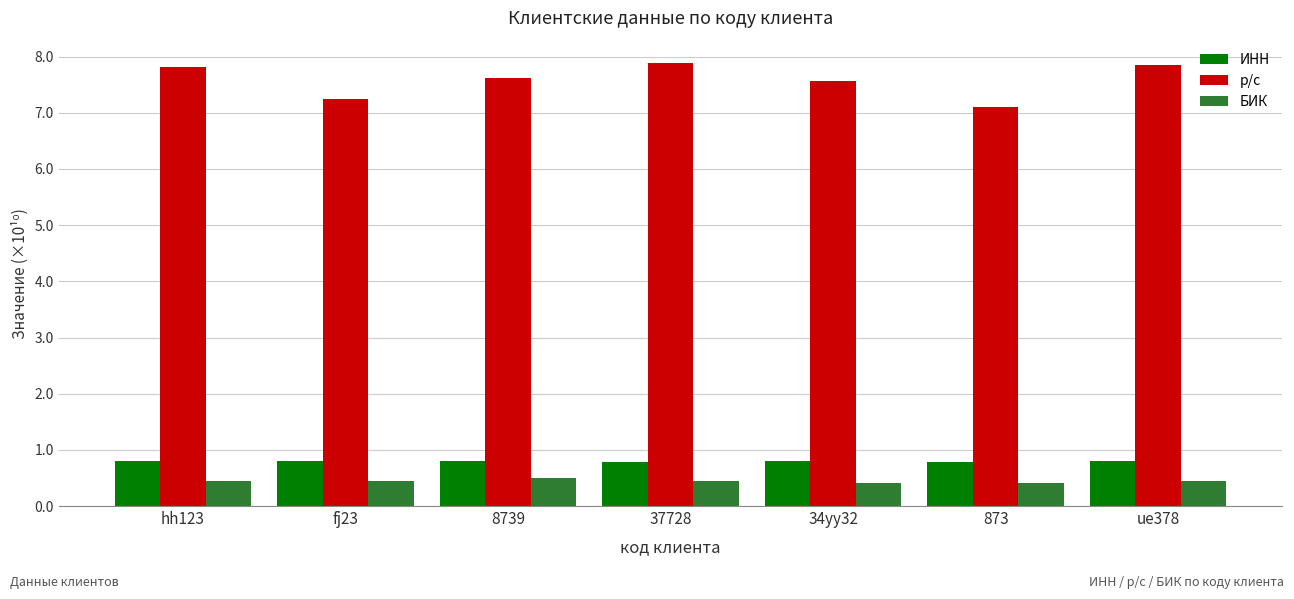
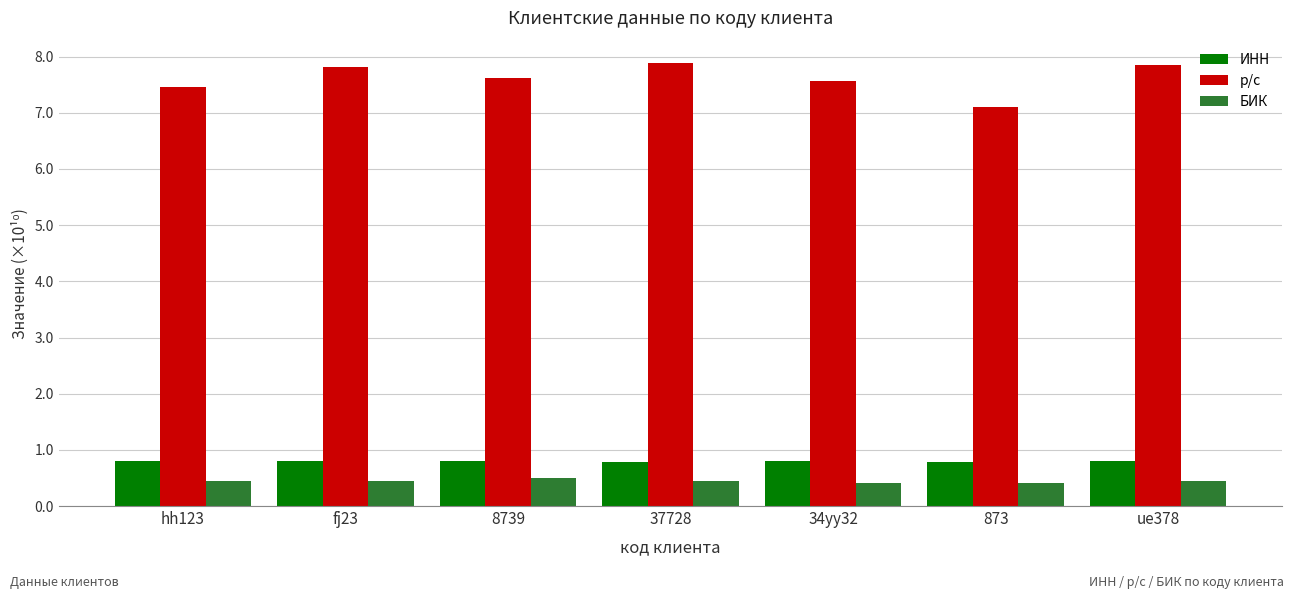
р/с, hh123: 7.8 -> 7.5
р/с, fj23: 7.2 -> 7.8
